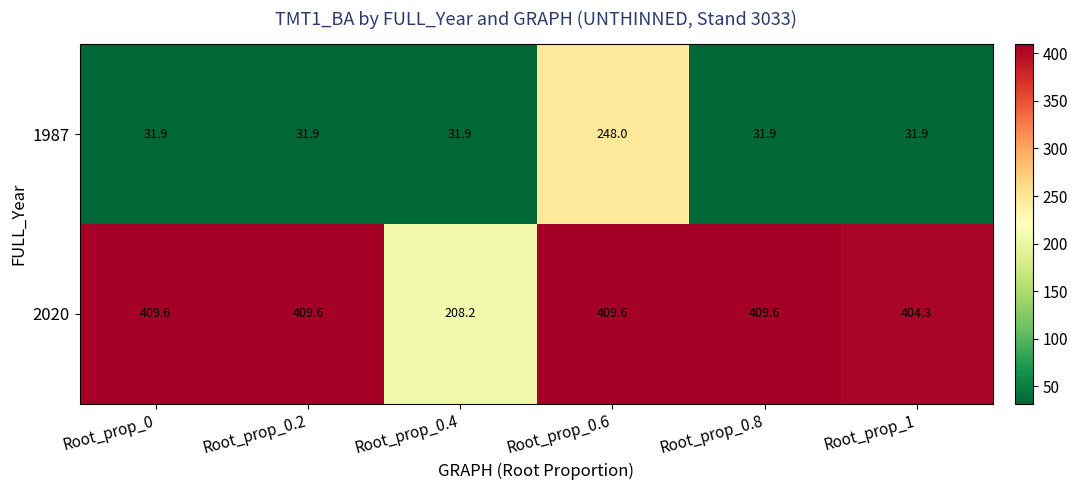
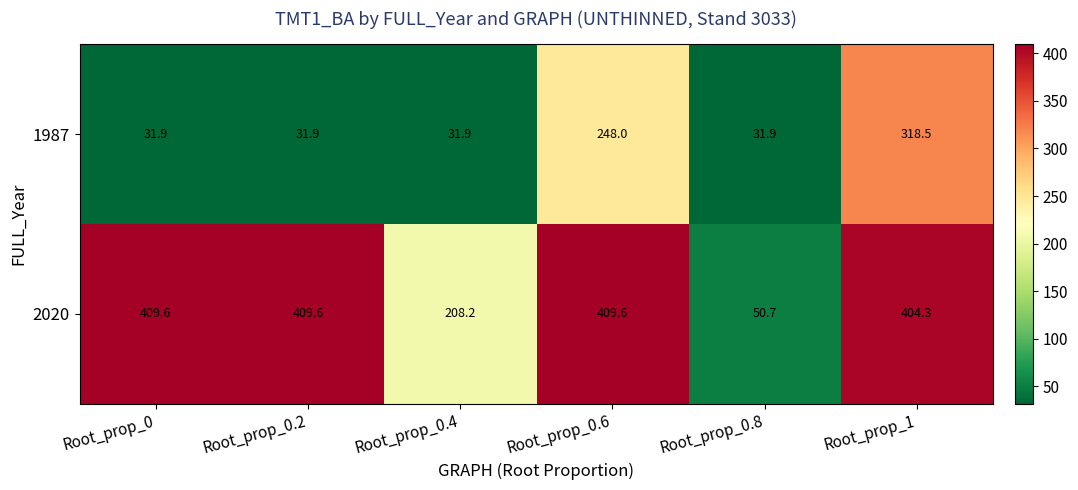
1987, Root_prop_1: 31.9 -> 318.5
2020, Root_prop_0.8: 409.6 -> 50.7
